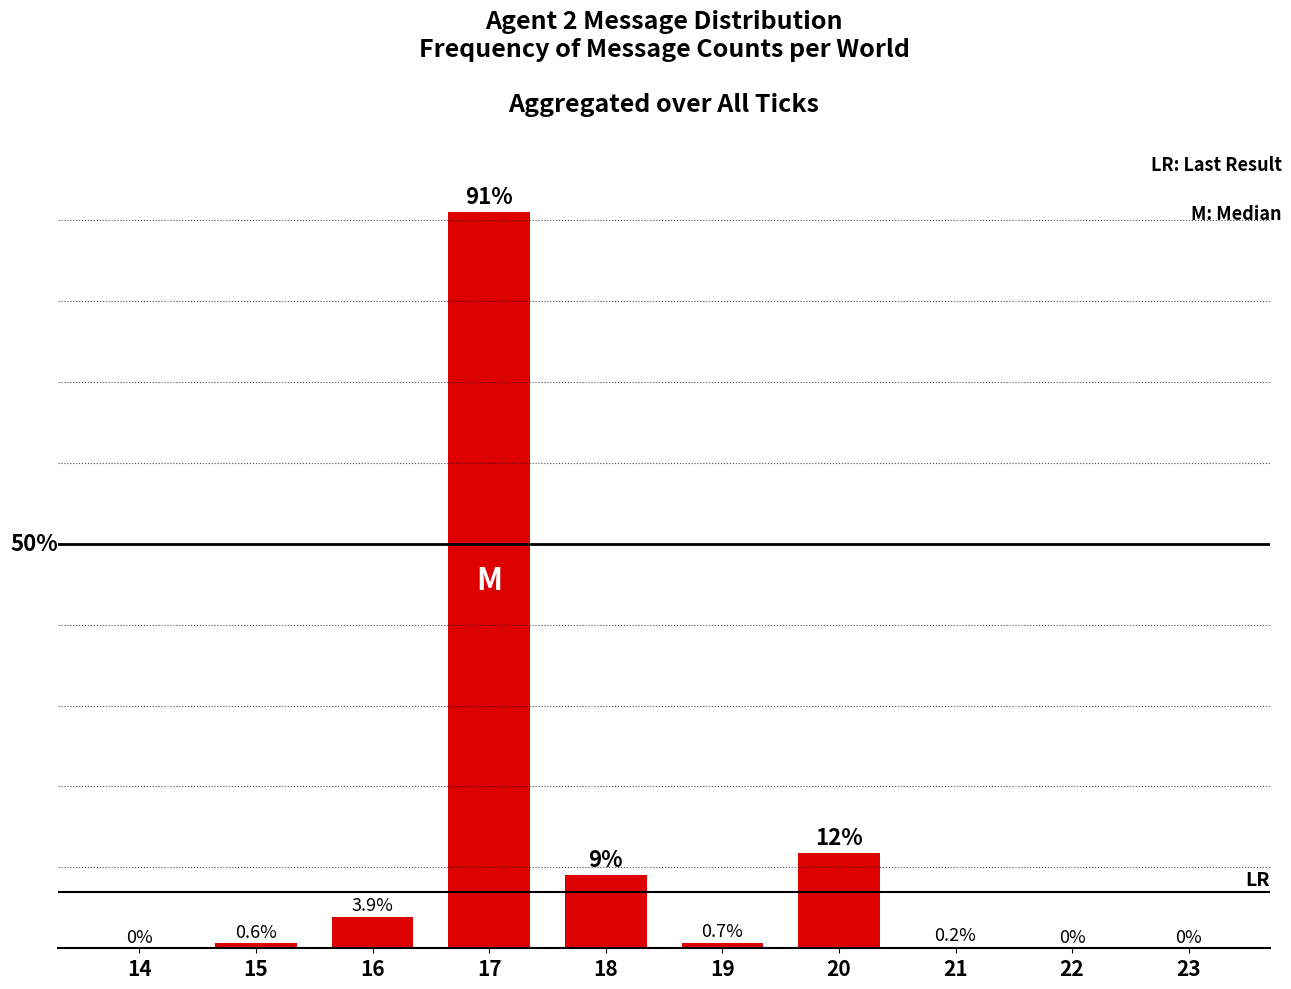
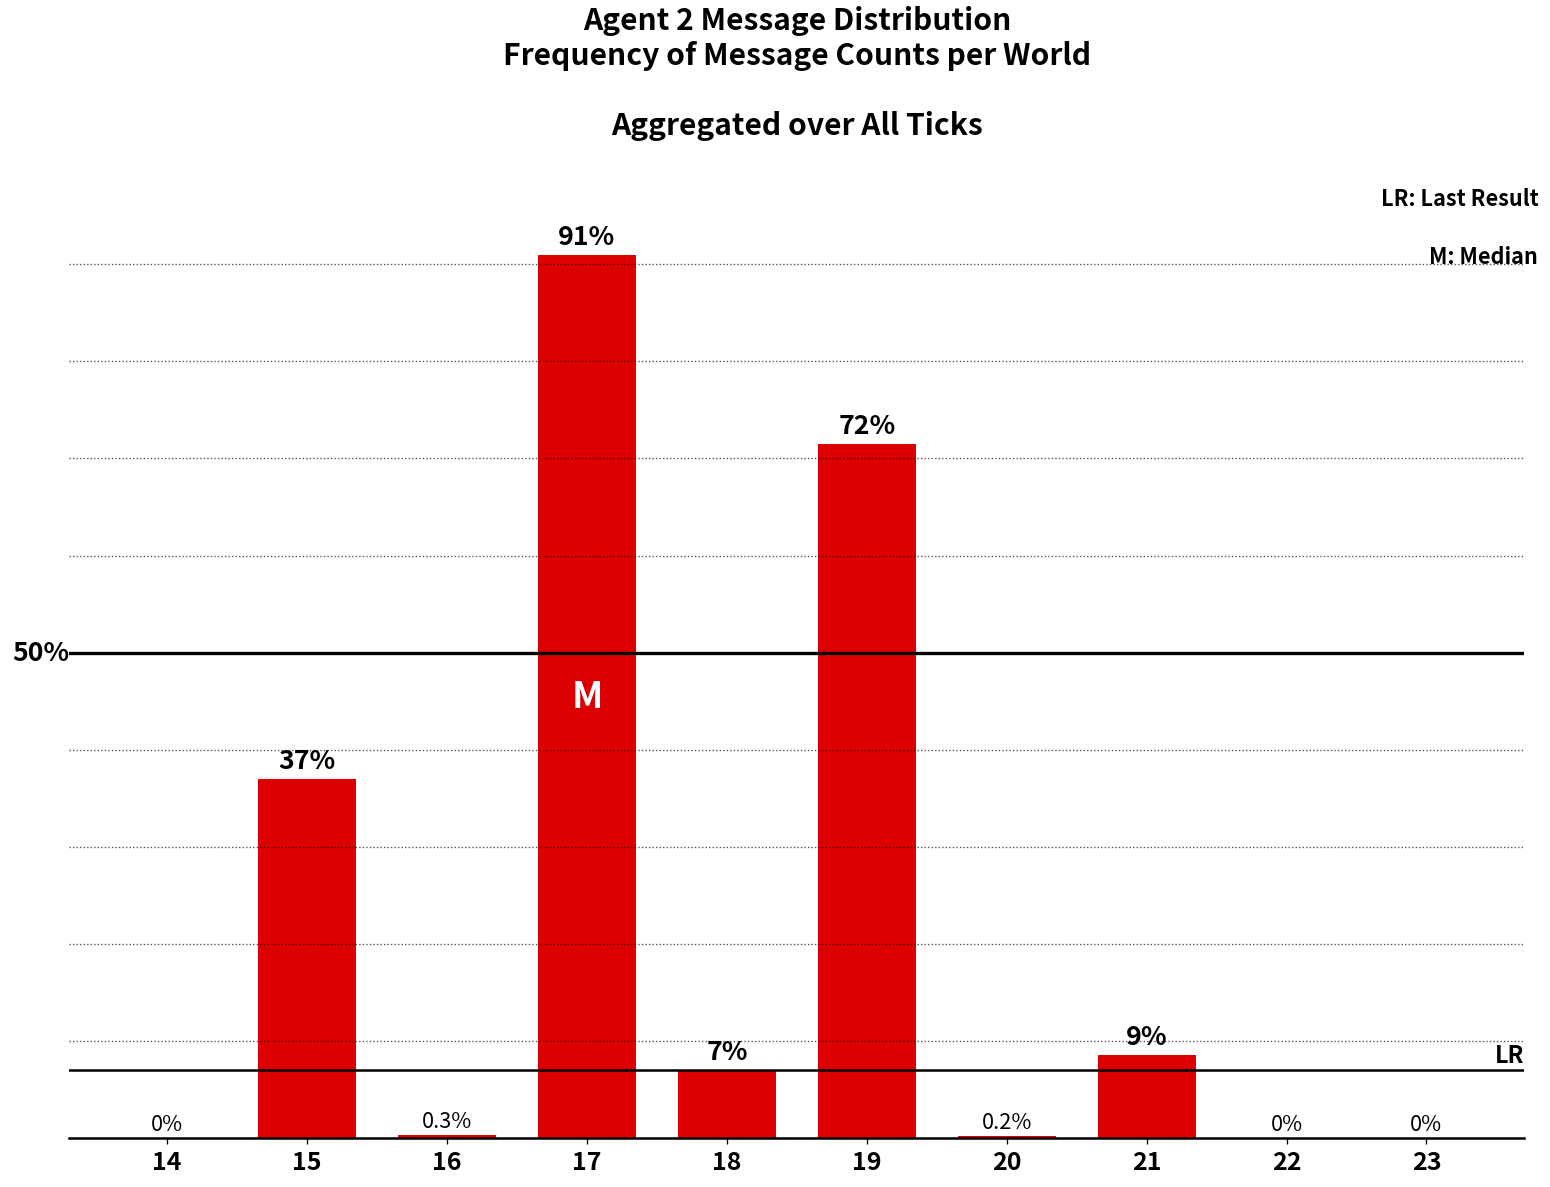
15: 0.6% -> 37%
16: 3.9% -> 0.3%
18: 9% -> 7%
19: 0.7% -> 72%
20: 12% -> 0.2%
21: 0.2% -> 9%
